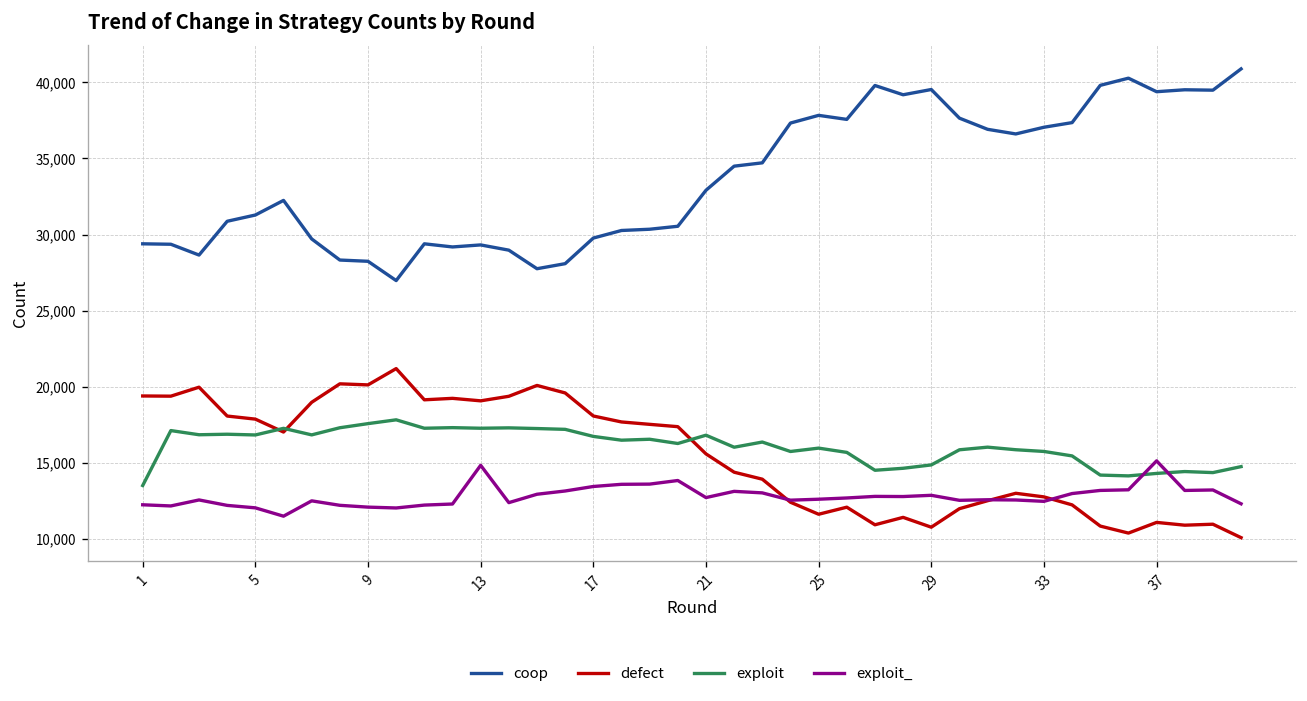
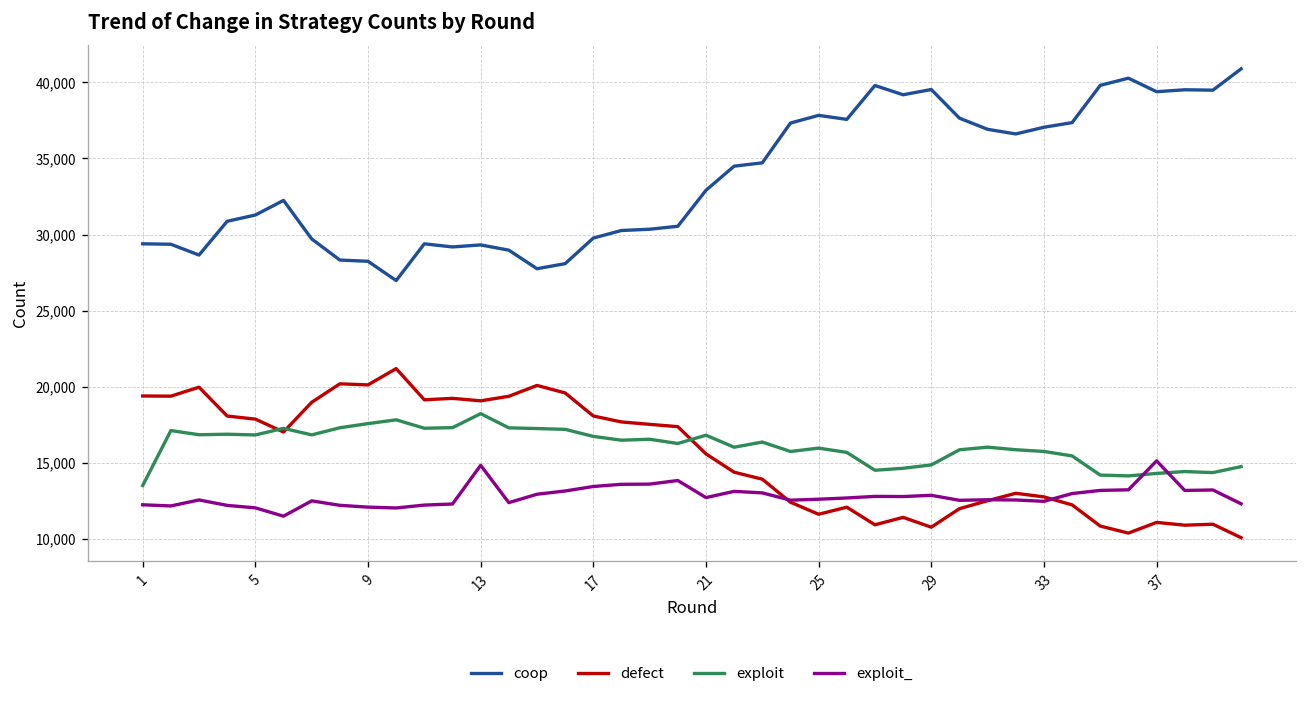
exploit, 13: 17,300 -> 18,200
